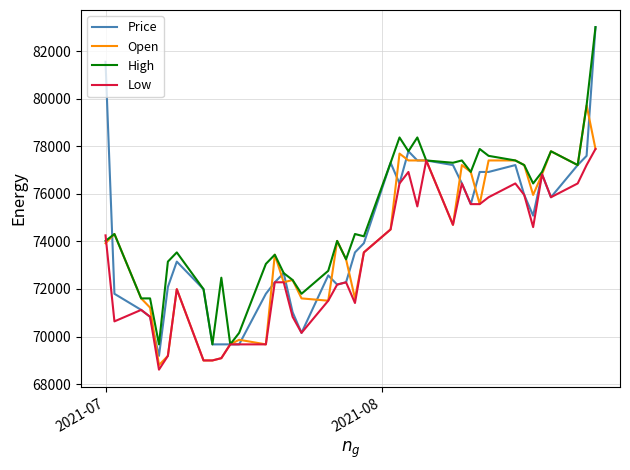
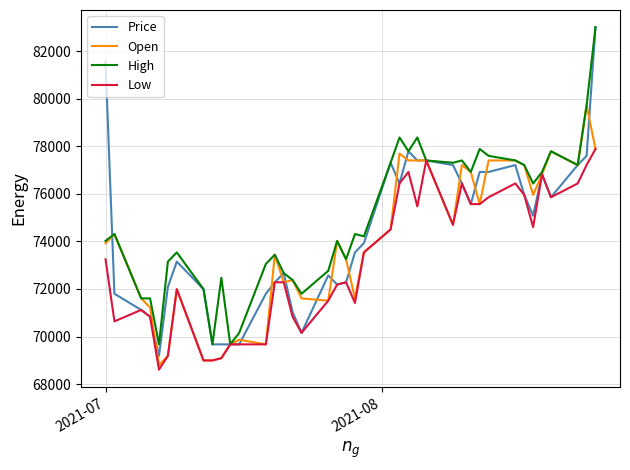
Low, 2021-07: 74300 -> 73200
